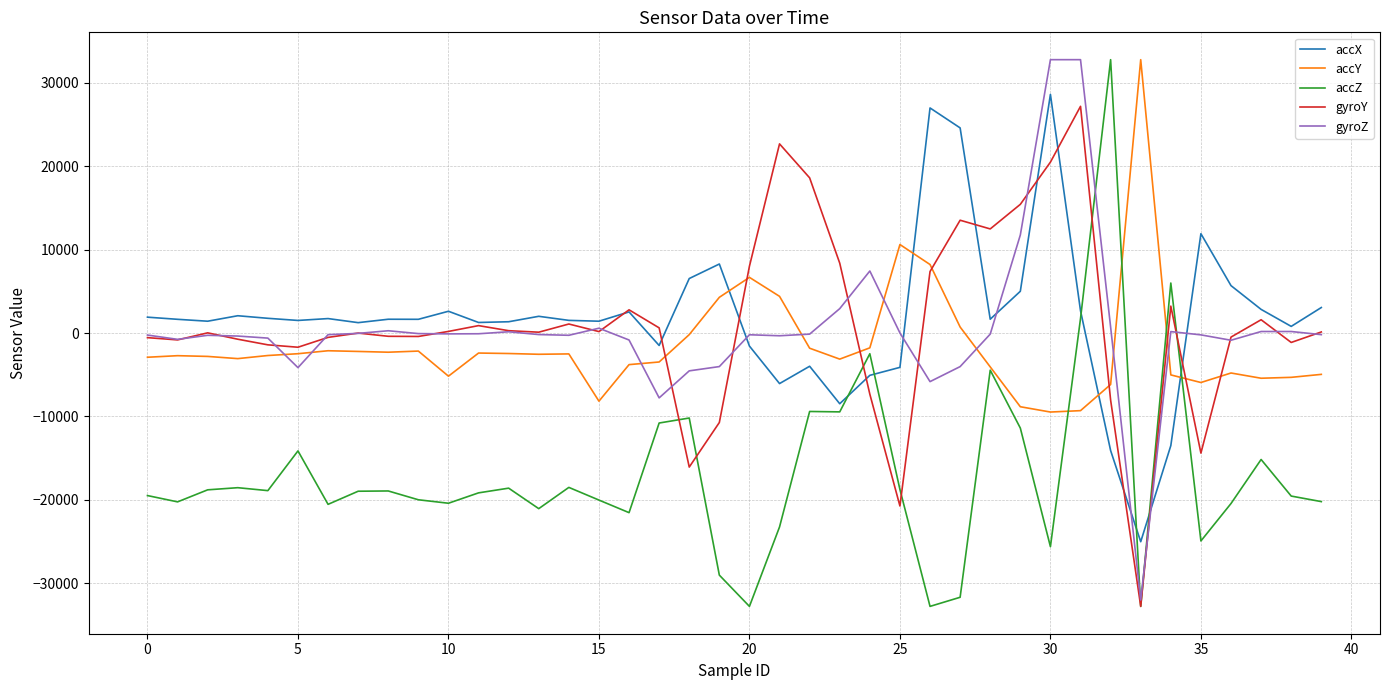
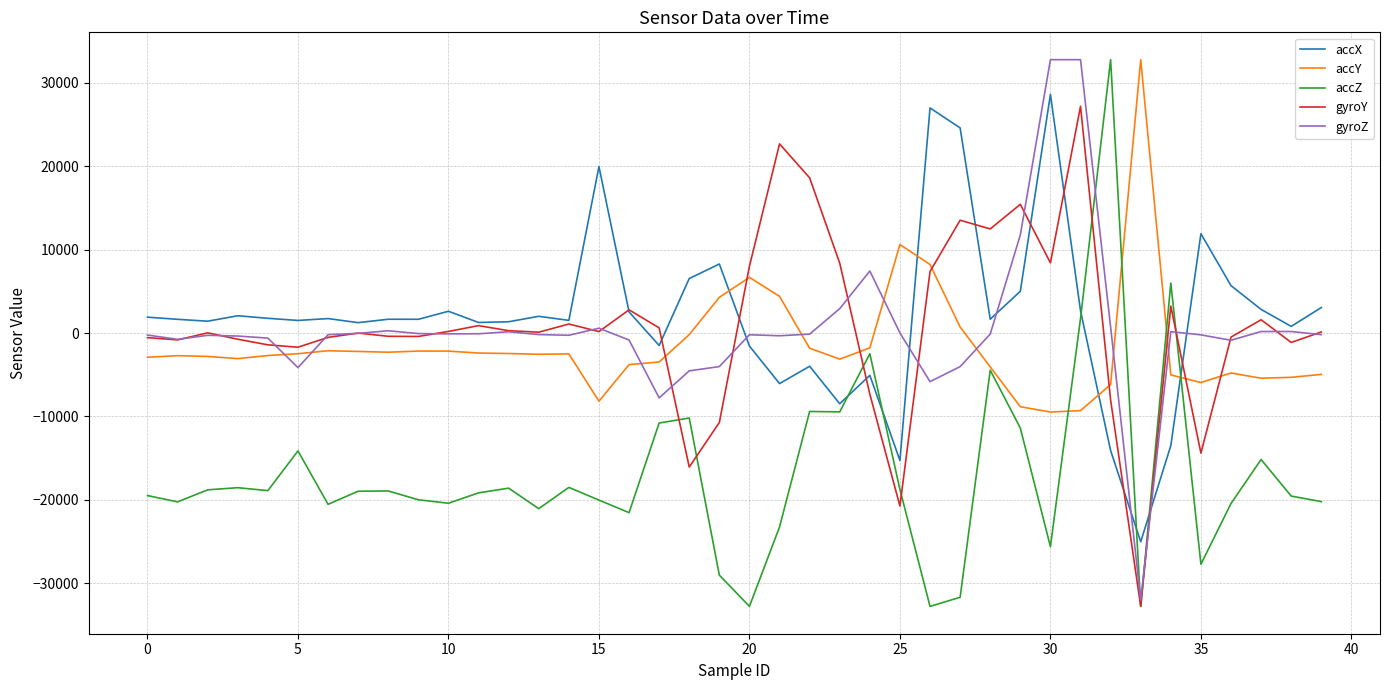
accY, 10: -5000 -> -2000
accX, 15: 1000 -> 20000
accX, 25: -4000 -> -15000
gyroY, 30: 20000 -> 8000
accZ, 35: -25000 -> -28000
